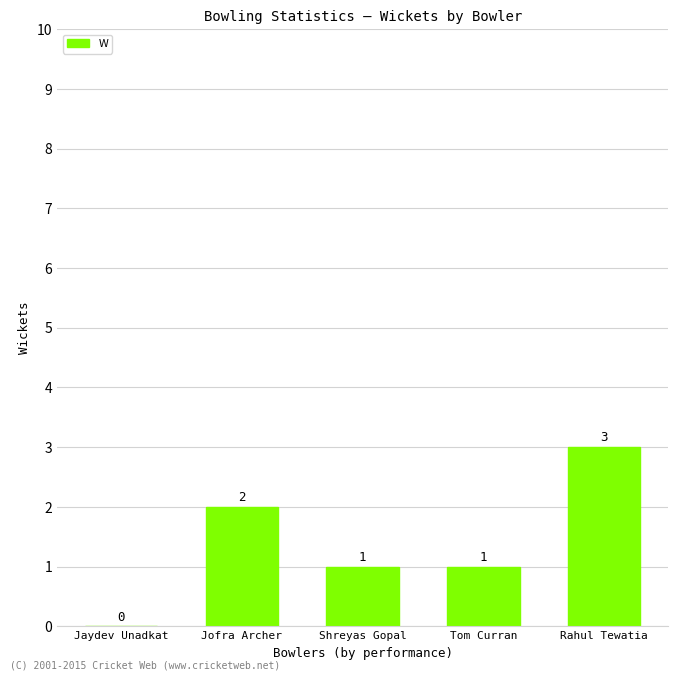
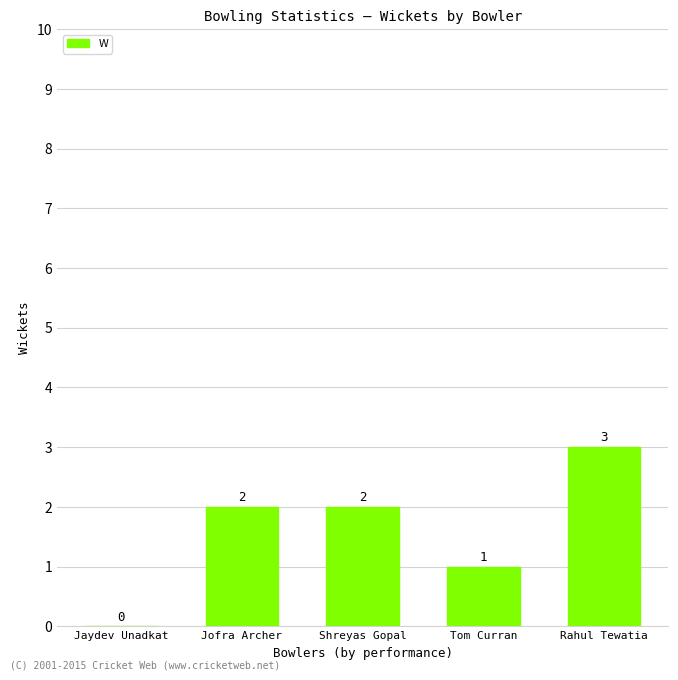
Shreyas Gopal: 1 -> 2
